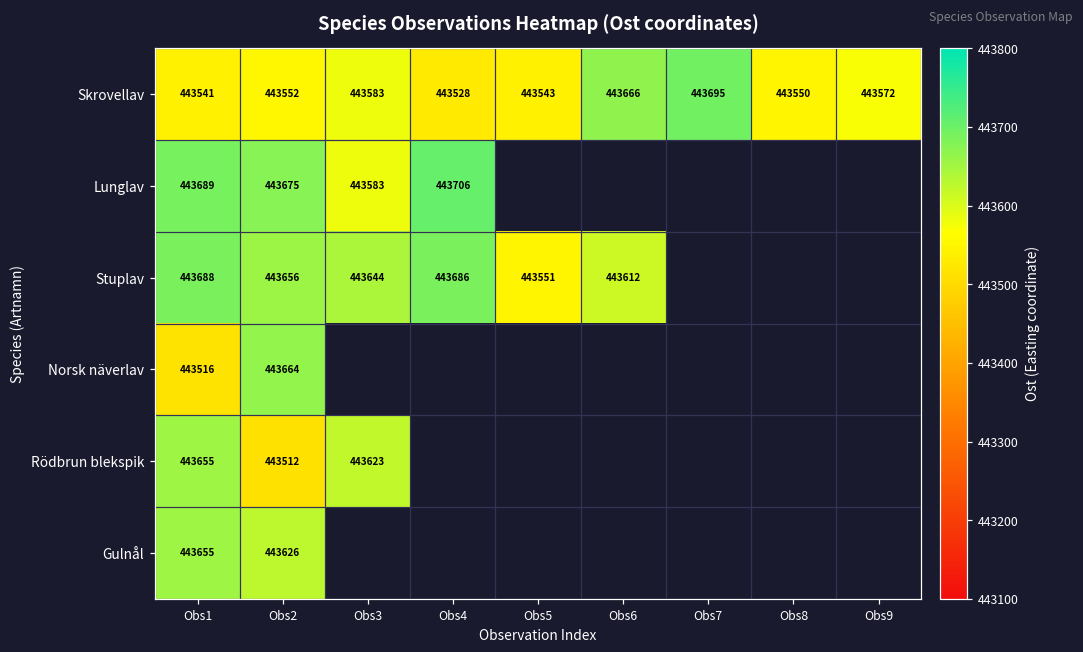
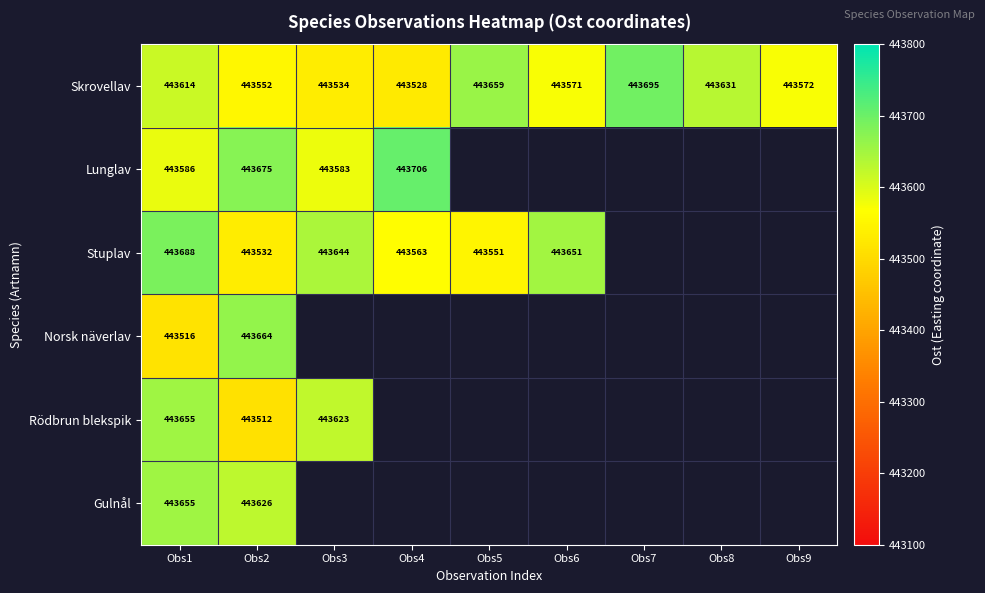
Skrovellav, Obs1: 443541 -> 443614
Skrovellav, Obs3: 443583 -> 443534
Skrovellav, Obs5: 443543 -> 443659
Skrovellav, Obs6: 443666 -> 443571
Skrovellav, Obs8: 443550 -> 443631
Lunglav, Obs1: 443689 -> 443586
Stuplav, Obs2: 443656 -> 443532
Stuplav, Obs4: 443686 -> 443563
Stuplav, Obs6: 443612 -> 443651
